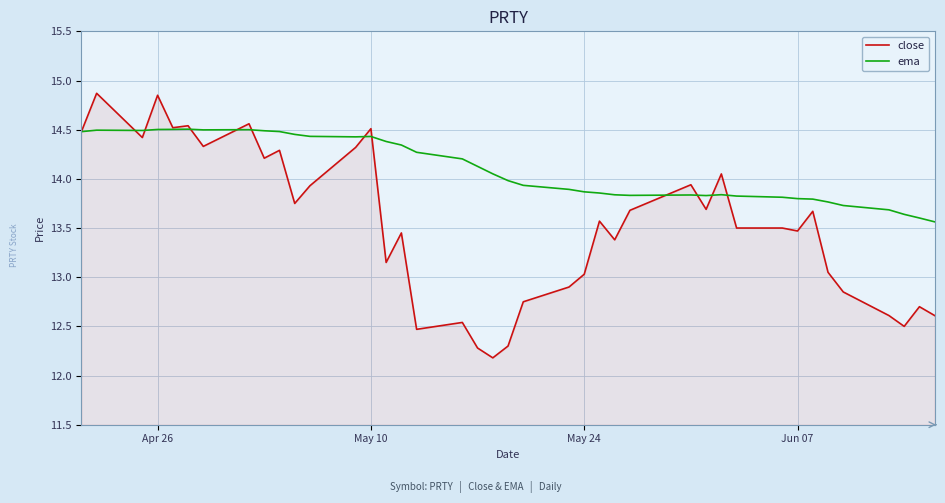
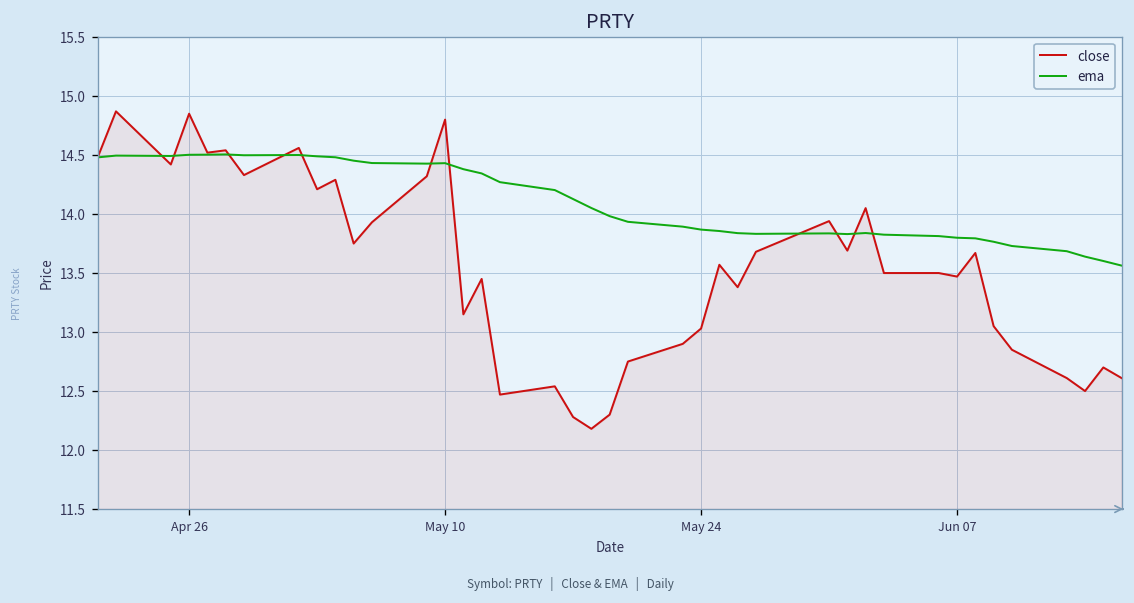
close, May 10: 14.5 -> 14.8
